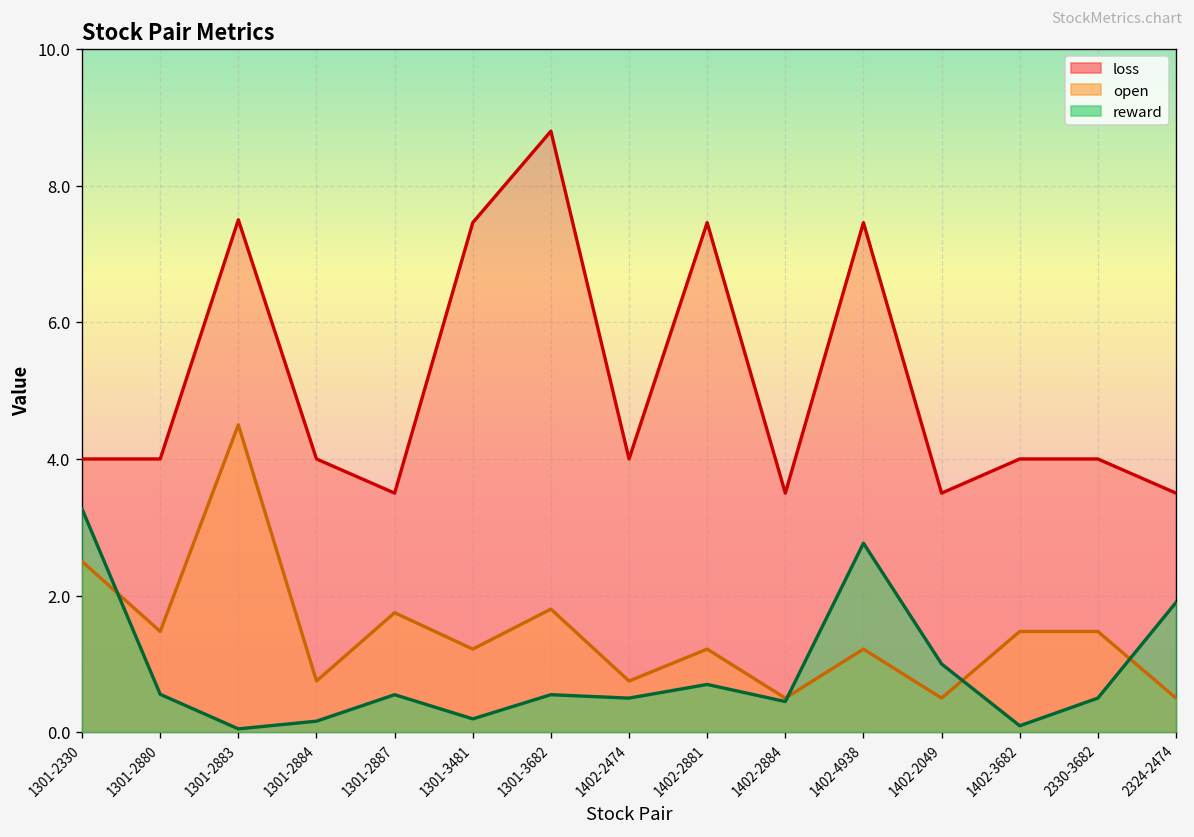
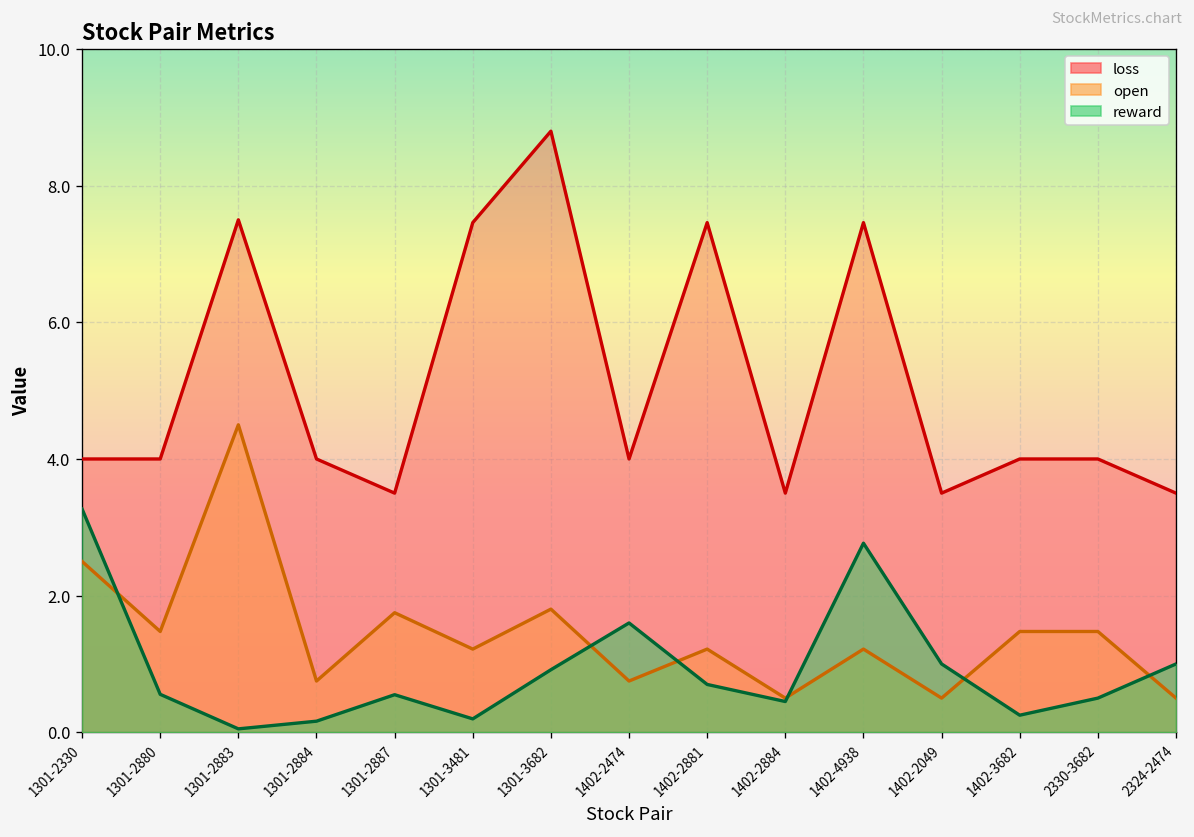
reward, 1301-3682: 0.5 -> 0.9
reward, 1402-2474: 0.5 -> 1.6
reward, 1402-3682: 0.1 -> 0.3
reward, 2324-2474: 1.9 -> 1.0
